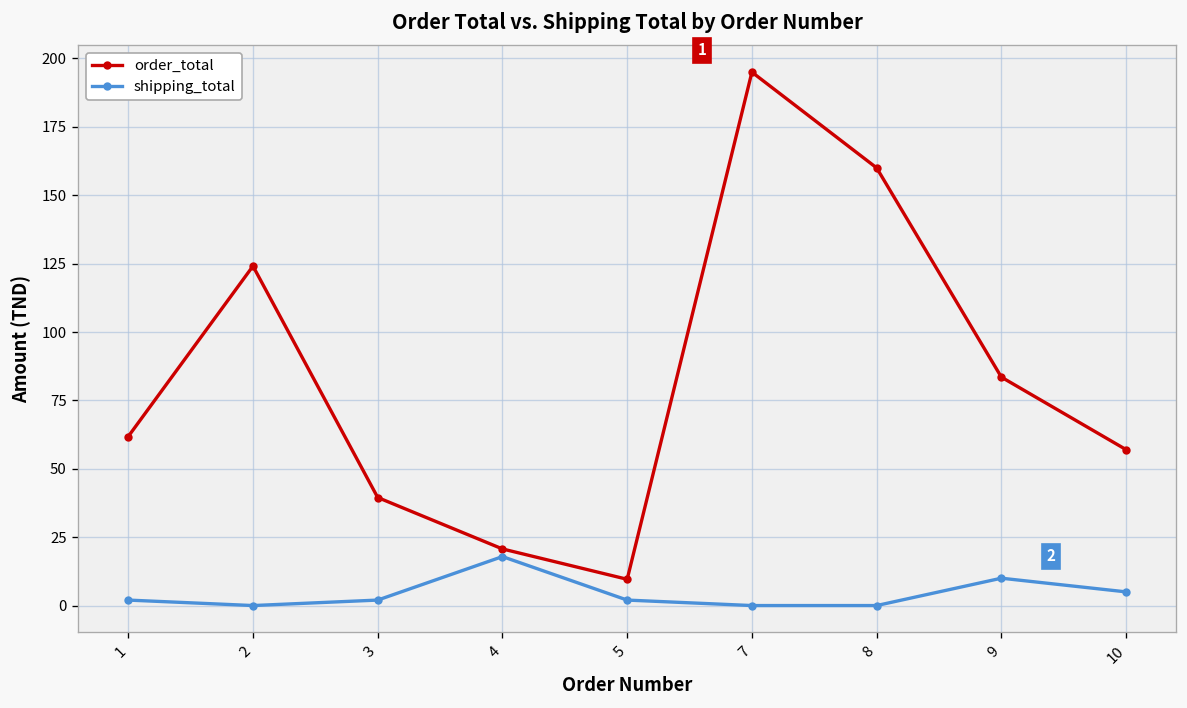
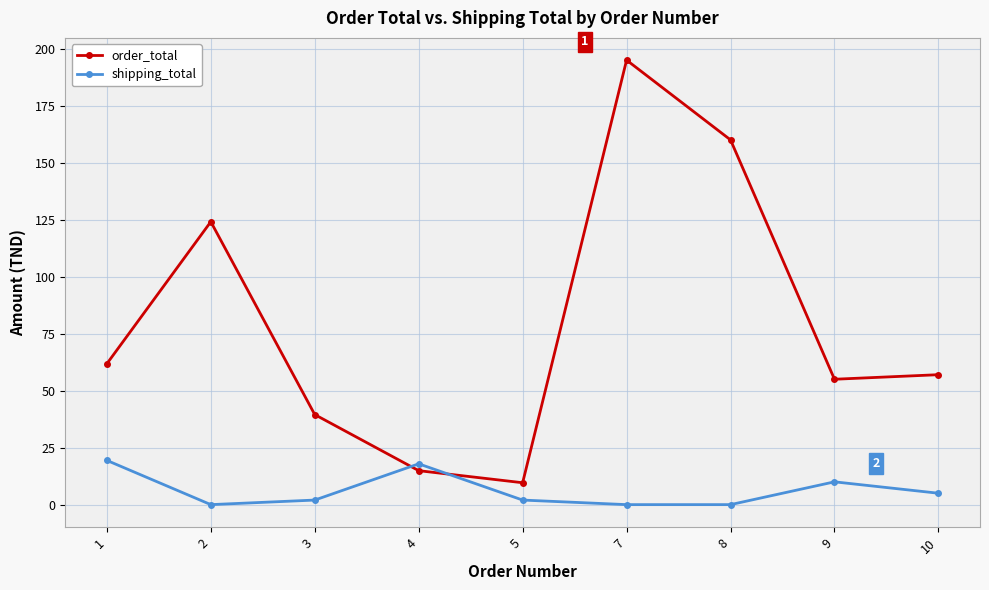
shipping_total, 1: 2 -> 19
order_total, 4: 21 -> 15
order_total, 9: 84 -> 55
